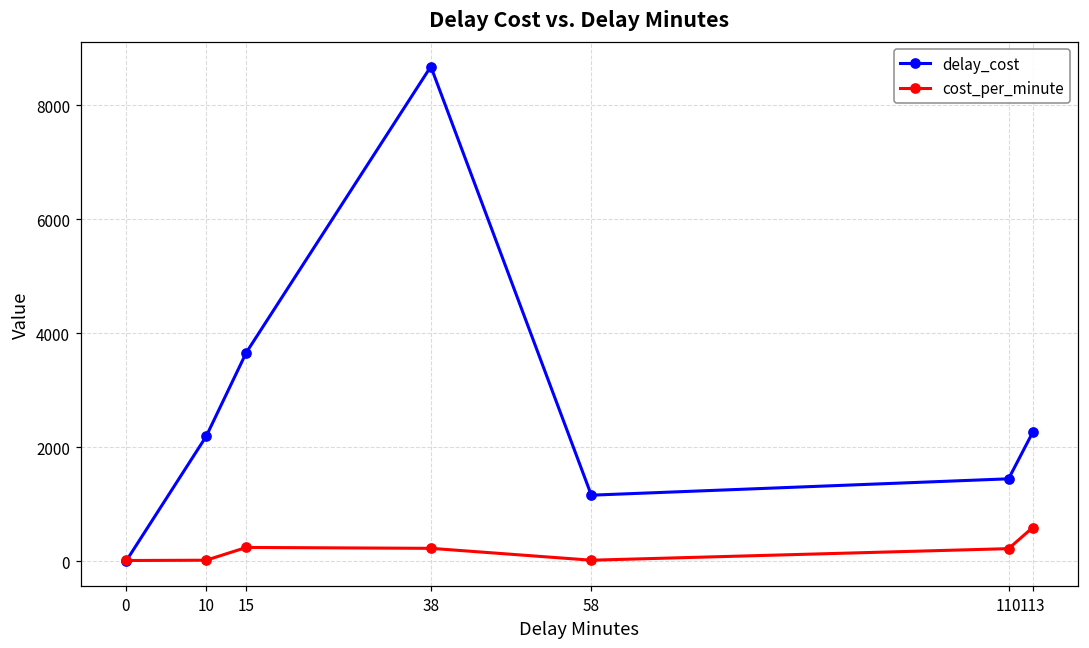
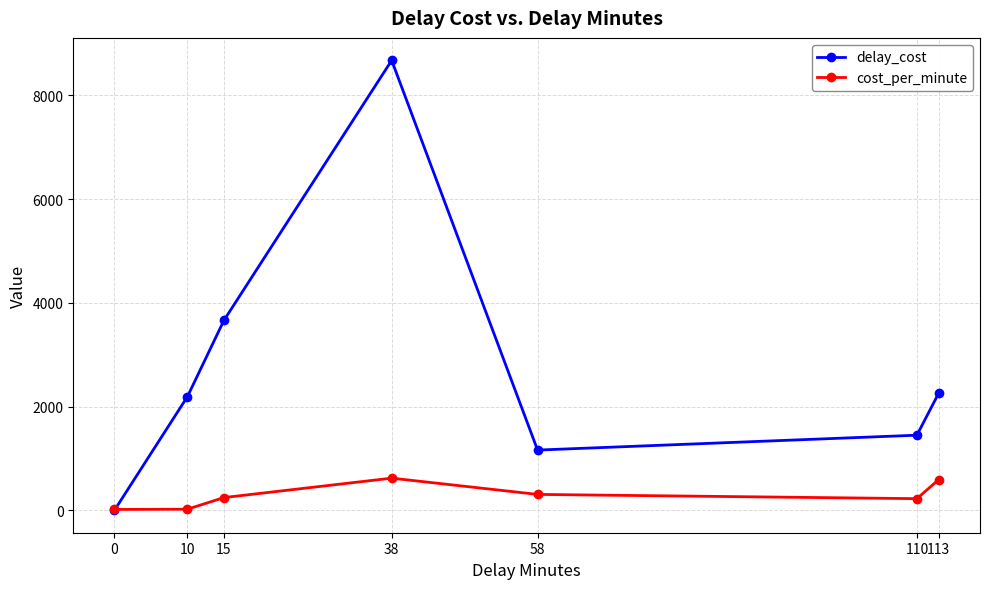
cost_per_minute, 38: 200 -> 600
cost_per_minute, 58: 0 -> 300
